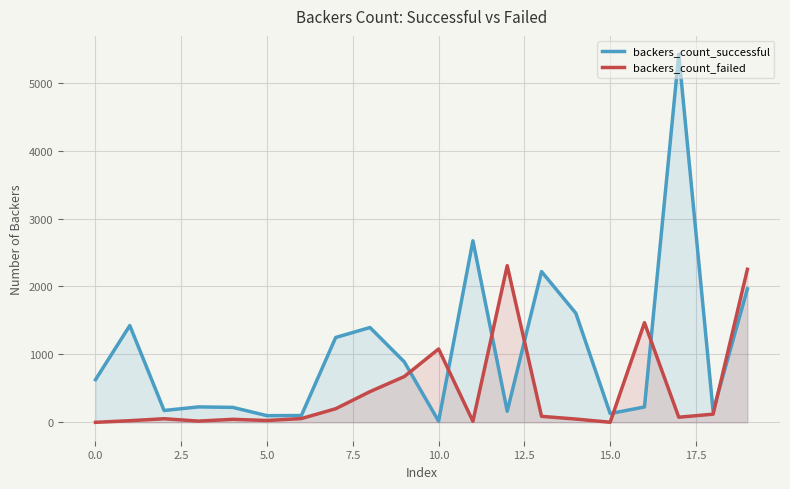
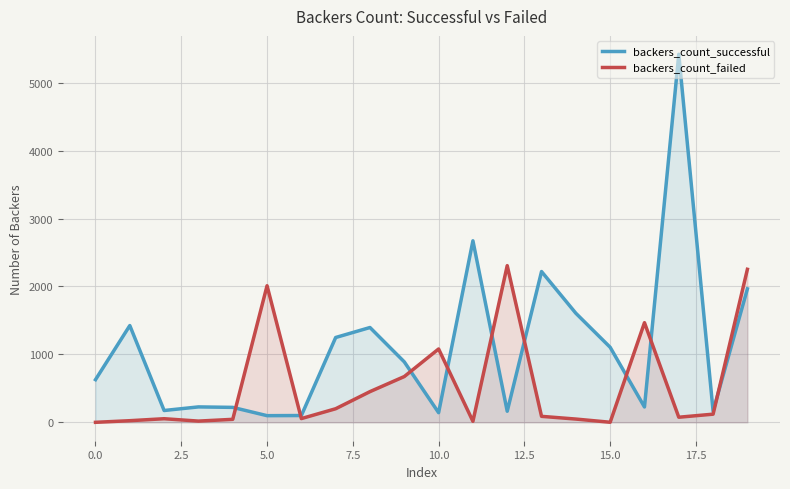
backers_count_failed, 5.0: 0 -> 2000
backers_count_successful, 10.0: 0 -> 100
backers_count_successful, 15.0: 100 -> 1100
